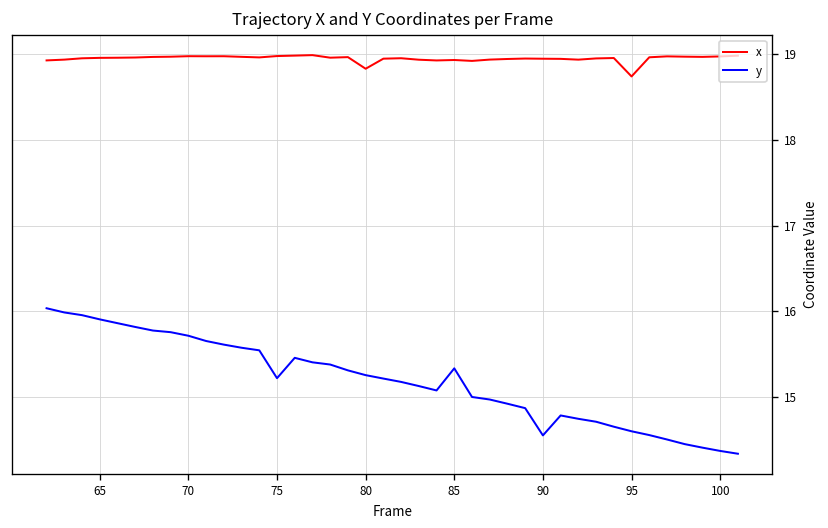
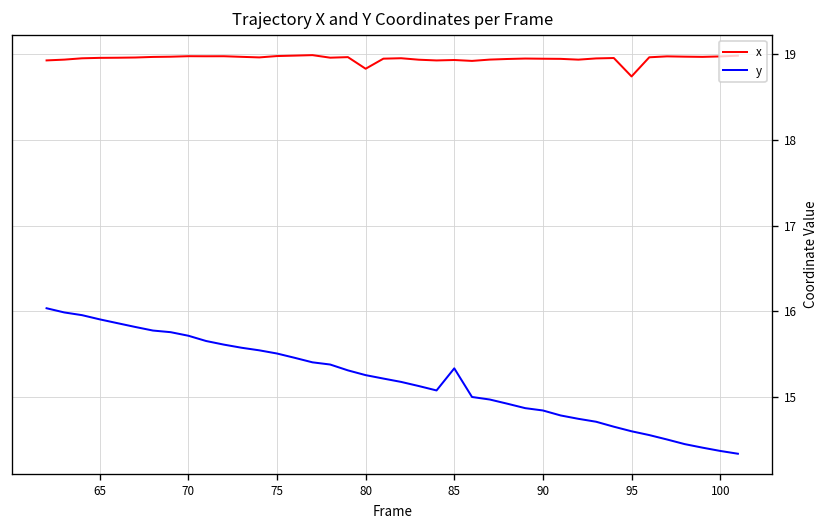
y, 75: 15.2 -> 15.5
y, 90: 14.6 -> 14.8
